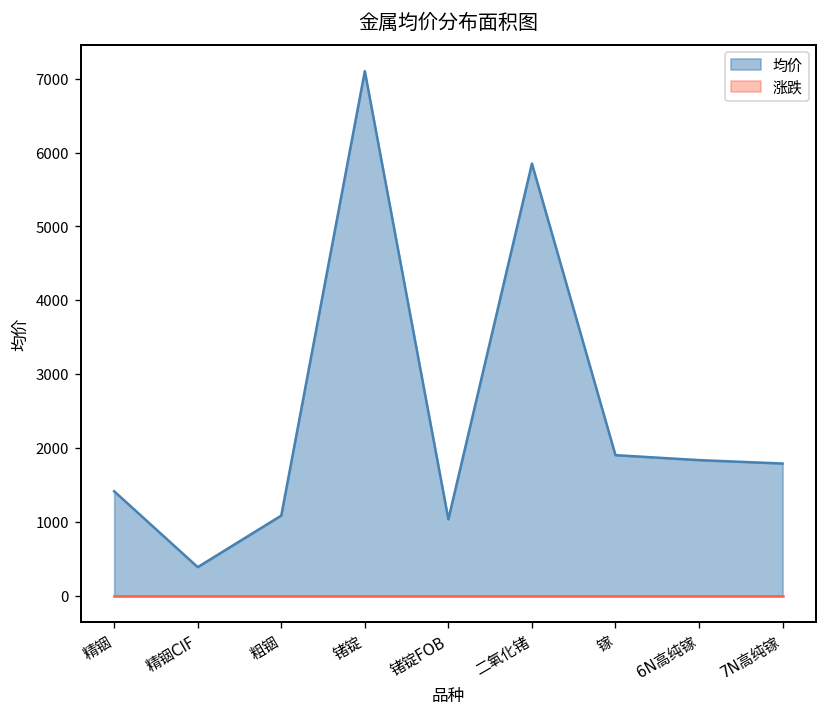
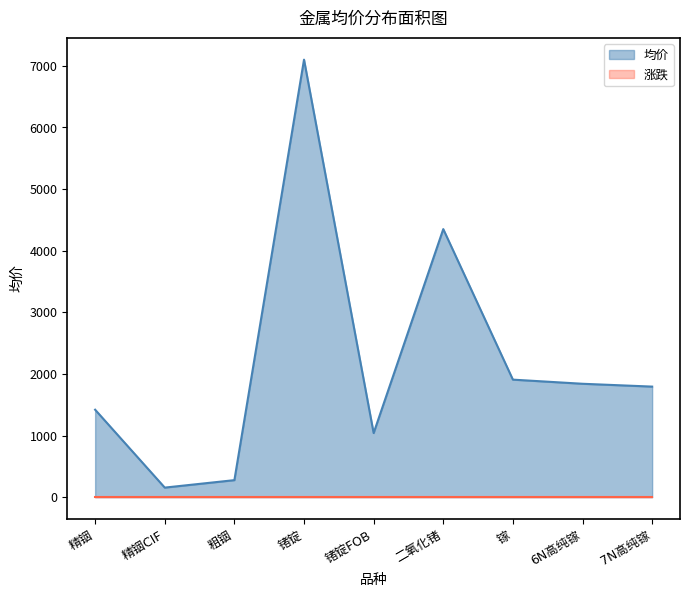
均价, 精铟CIF: 400 -> 200
均价, 粗铟: 1100 -> 300
均价, 二氧化锗: 5900 -> 4400
